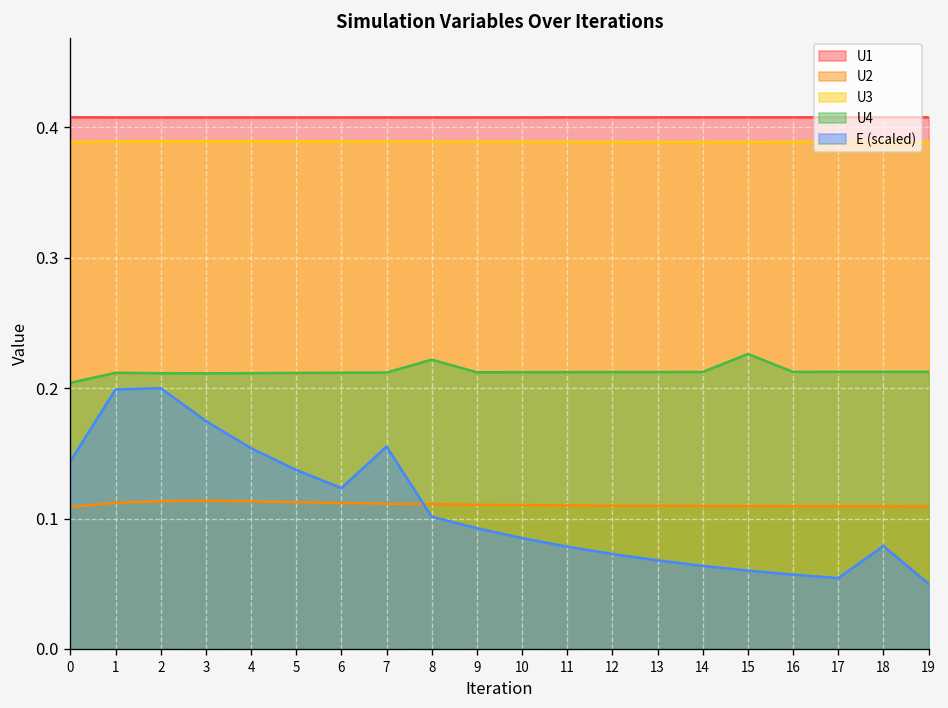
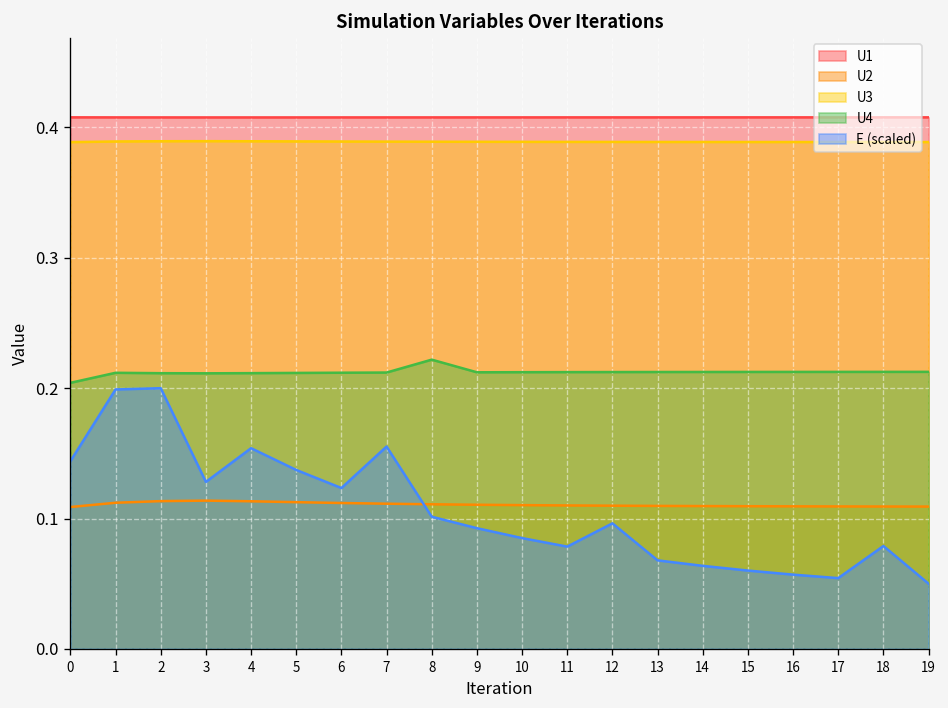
E (scaled), 3: 0.175 -> 0.128
E (scaled), 12: 0.073 -> 0.096
U4, 15: 0.226 -> 0.212
